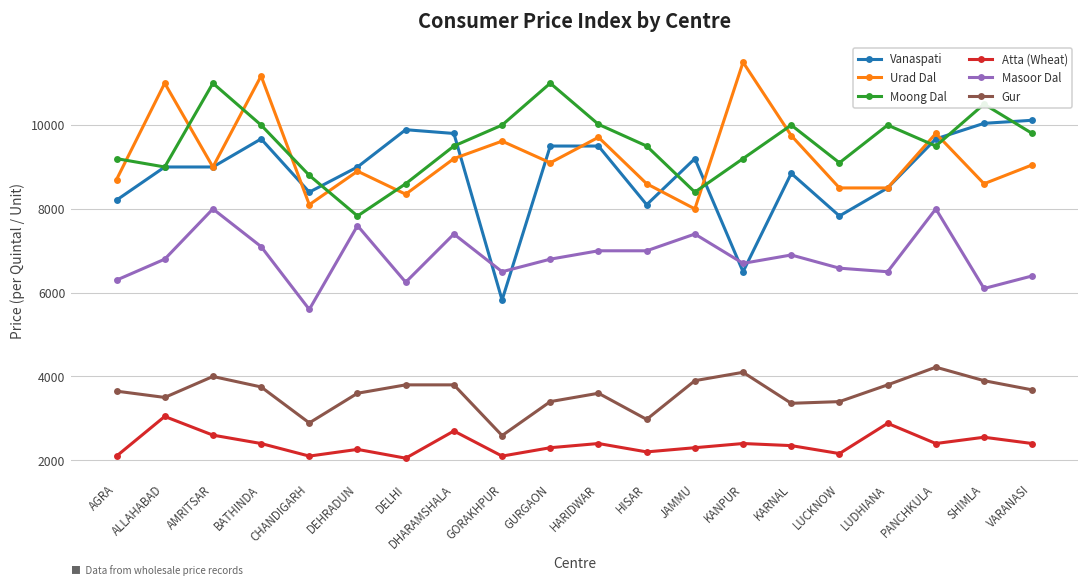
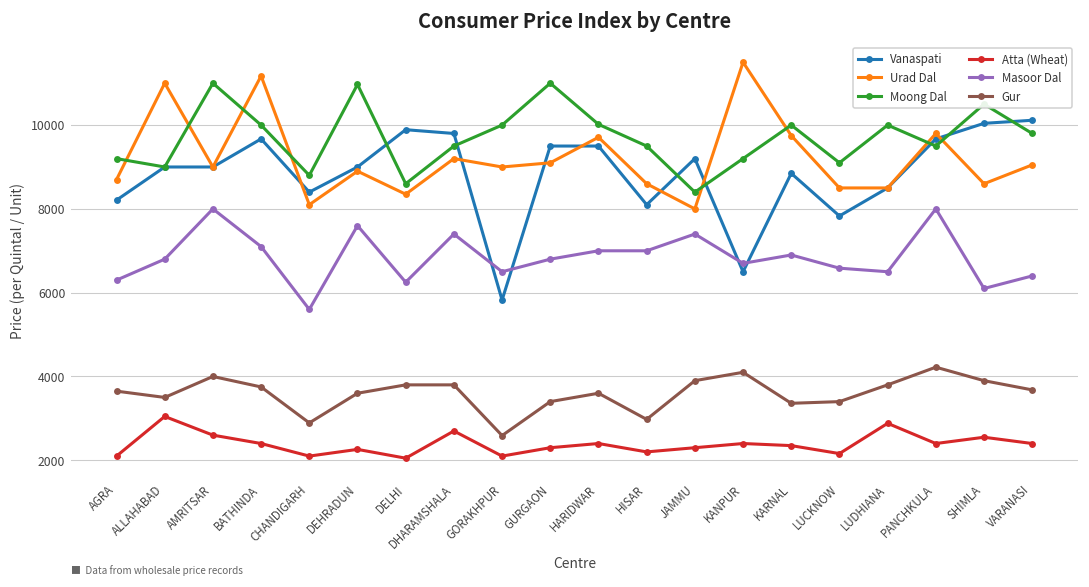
Moong Dal, DEHRADUN: 7800 -> 11000
Urad Dal, GORAKHPUR: 9600 -> 9000
